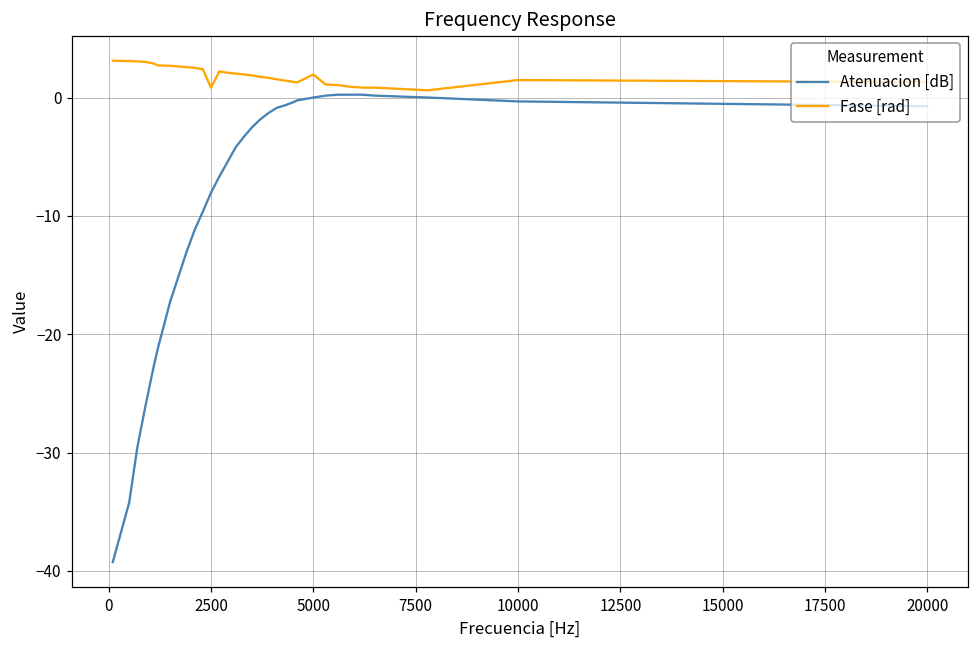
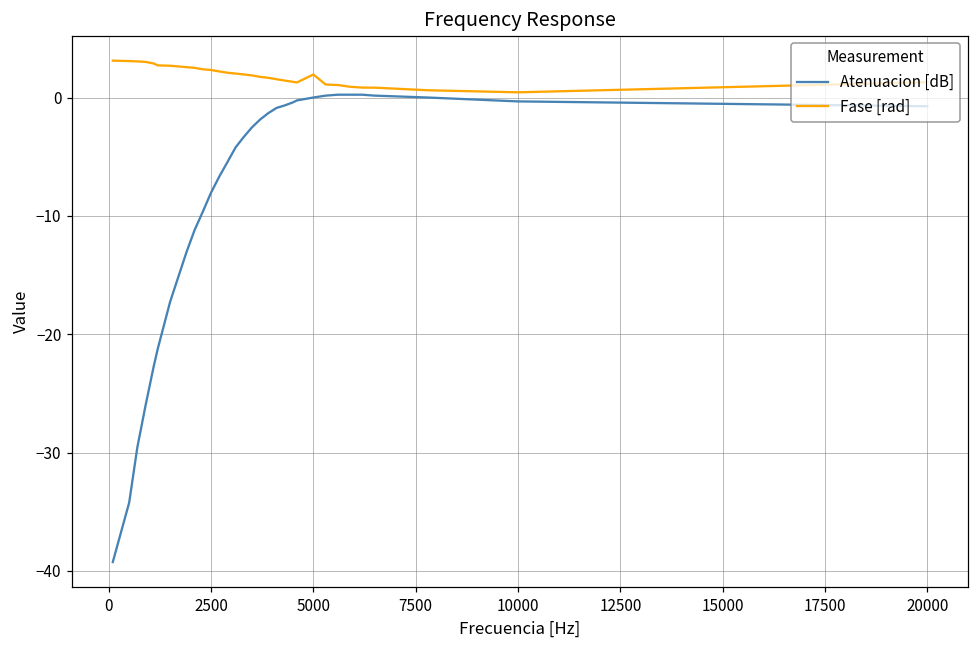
Fase [rad], 2500: 0.8 -> 2.3
Fase [rad], 10000: 1.5 -> 0.4
